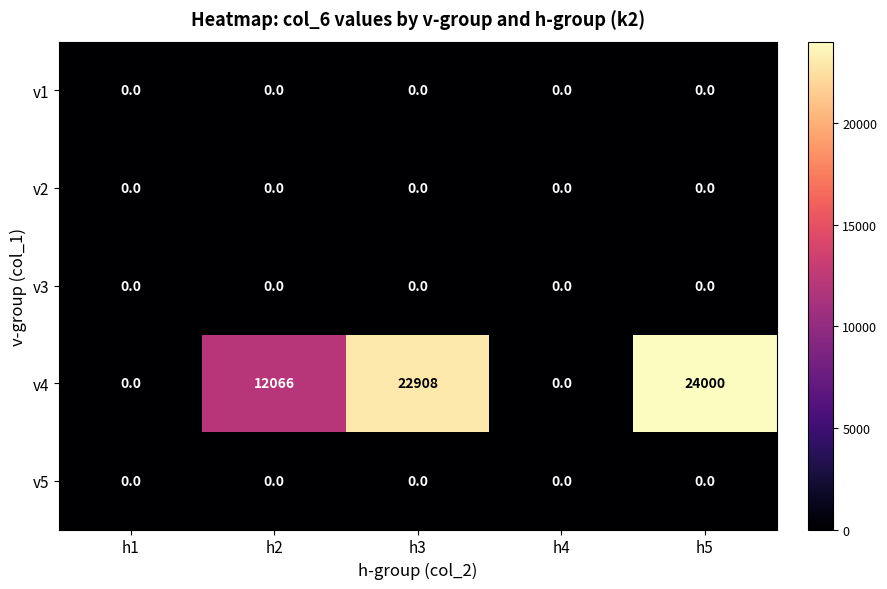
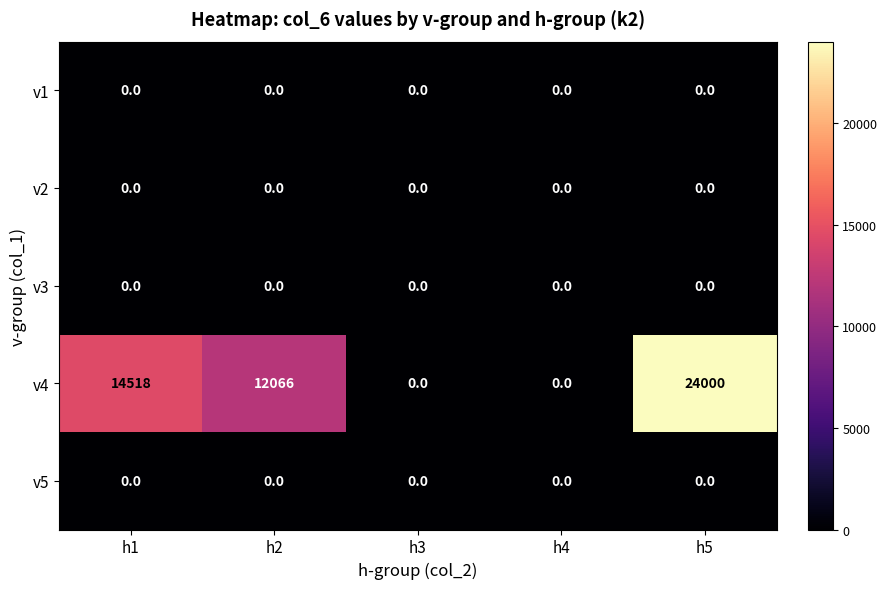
v4, h1: 0.0 -> 14518
v4, h3: 22908 -> 0.0
